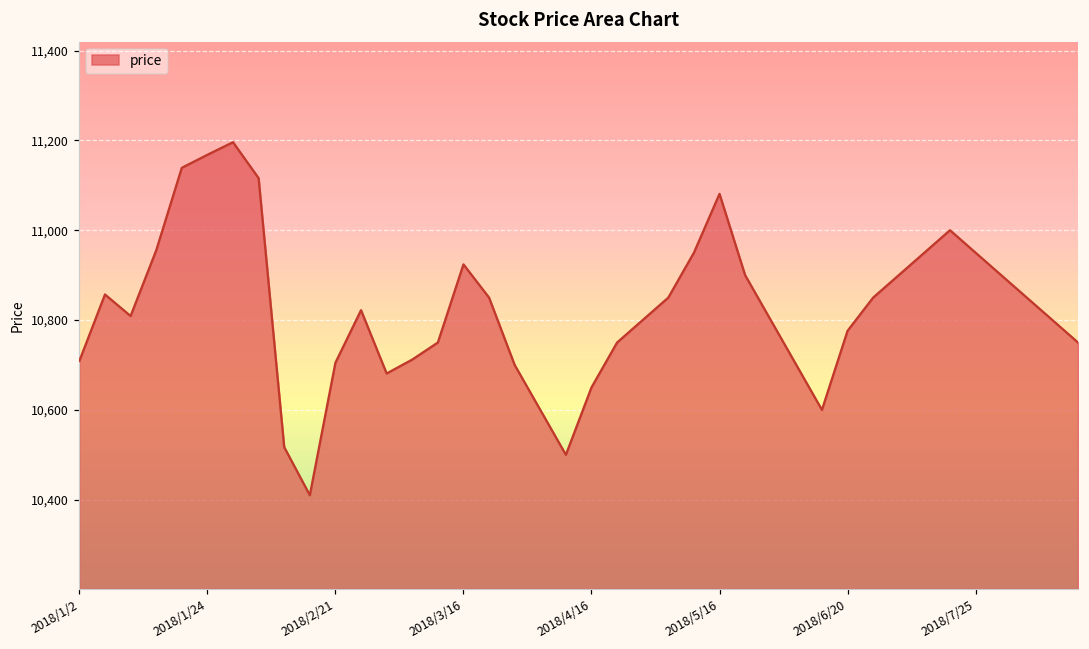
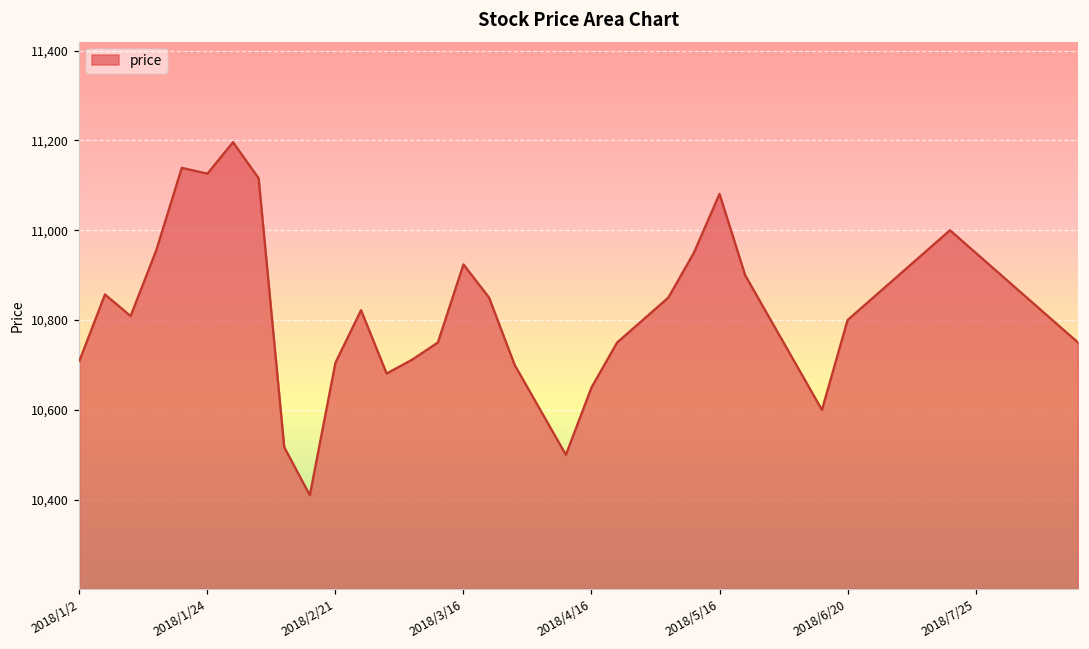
2018/1/24: 11,170 -> 11,130
2018/6/20: 10,780 -> 10,800
